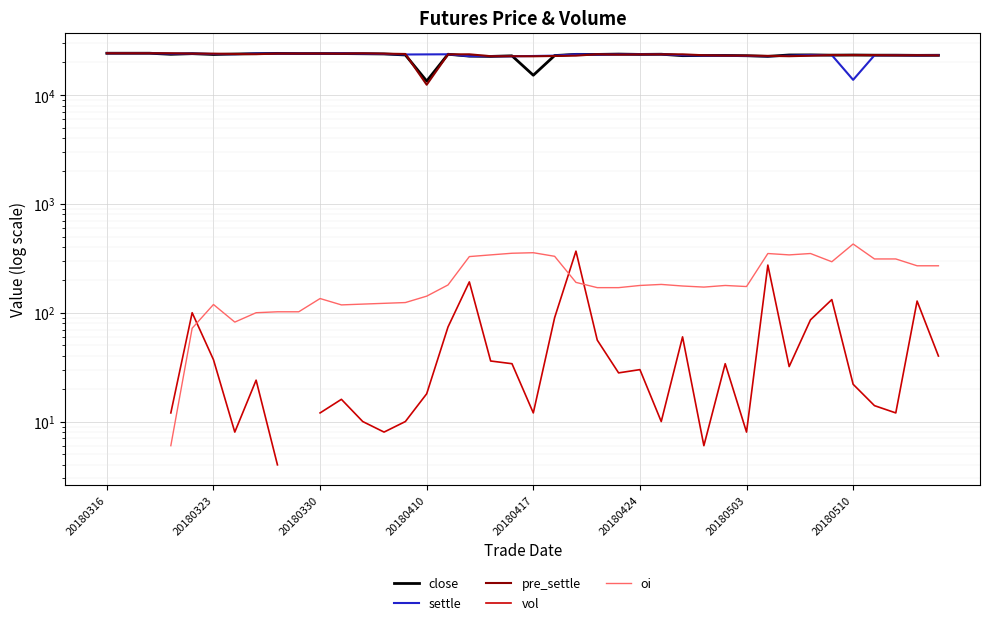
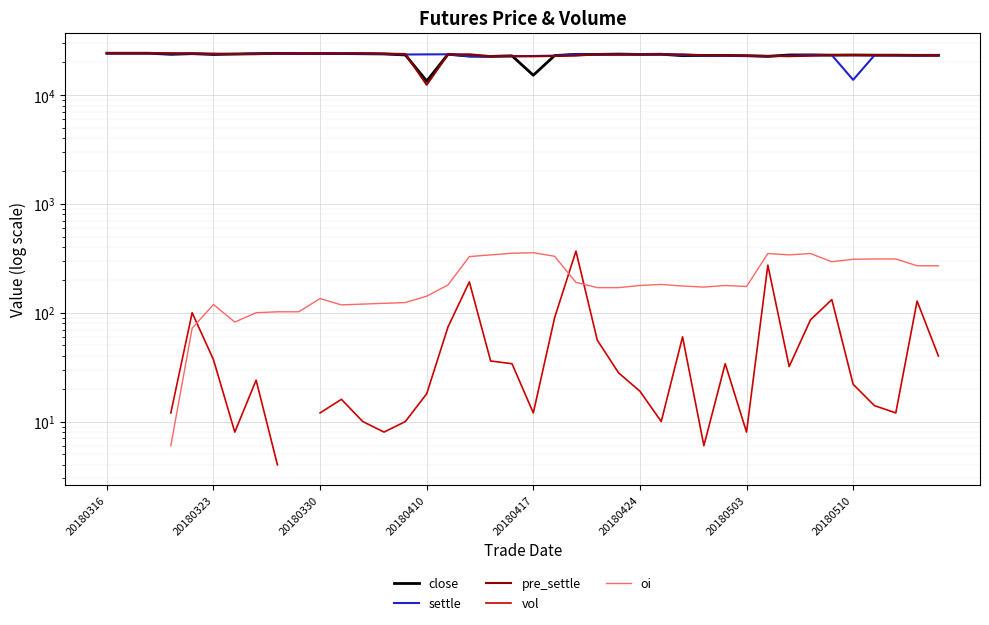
vol, 20180424: 30 -> 19
oi, 20180510: 430 -> 310
